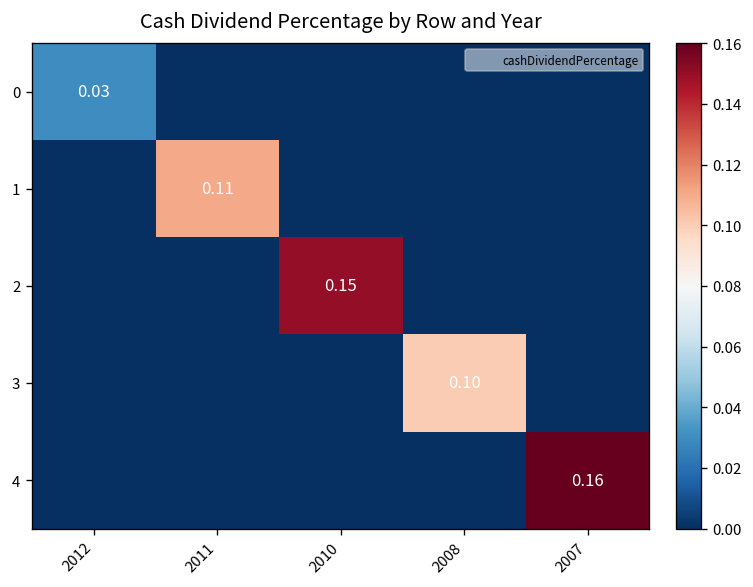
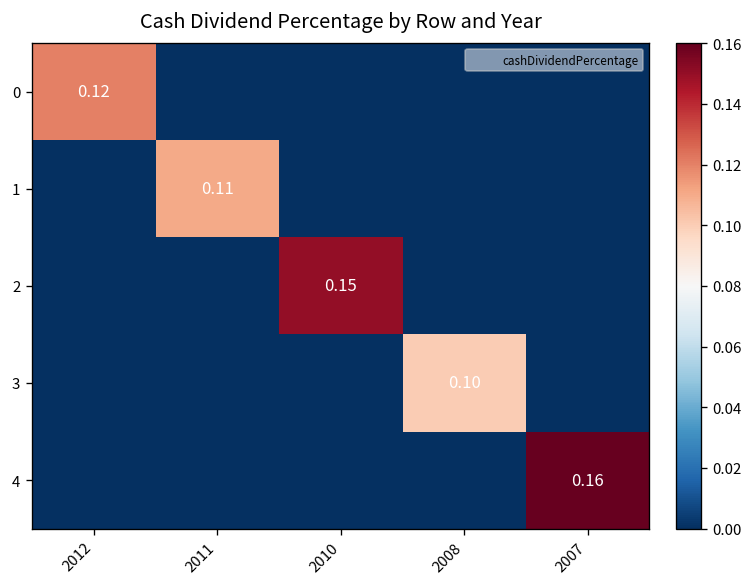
0, 2012: 0.03 -> 0.12
